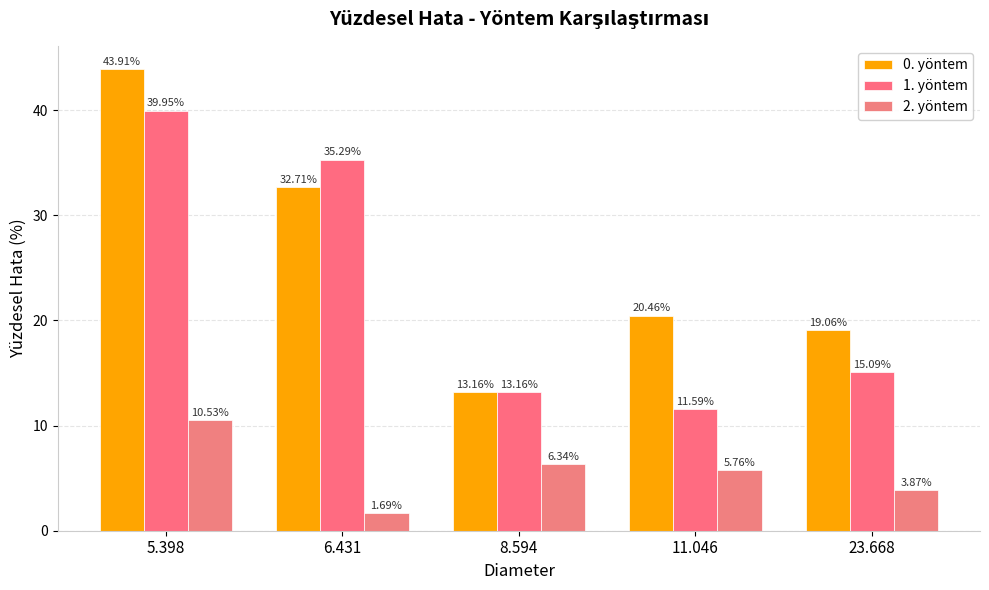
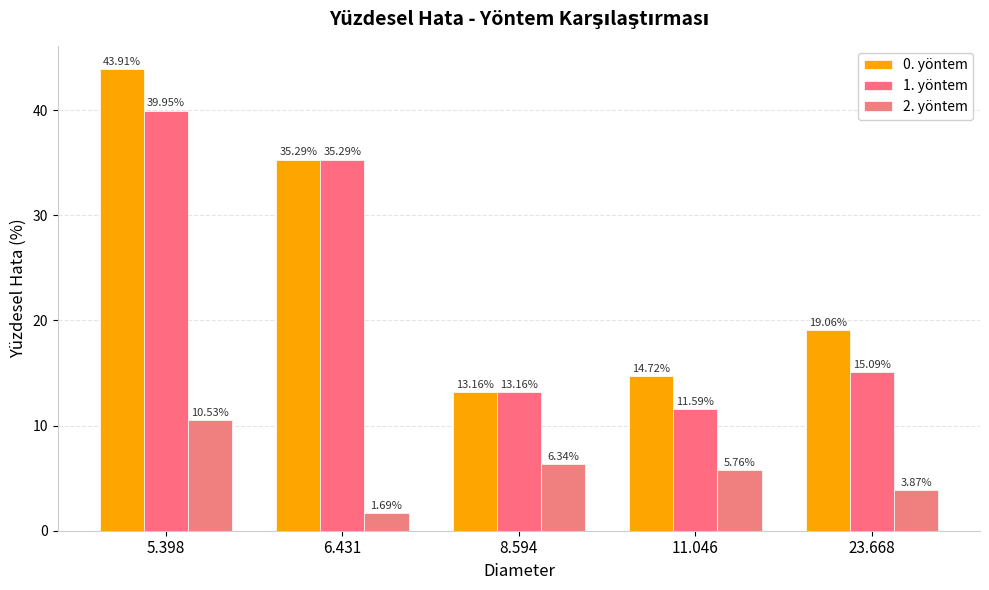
0. yöntem, 6.431: 32.71% -> 35.29%
0. yöntem, 11.046: 20.46% -> 14.72%
